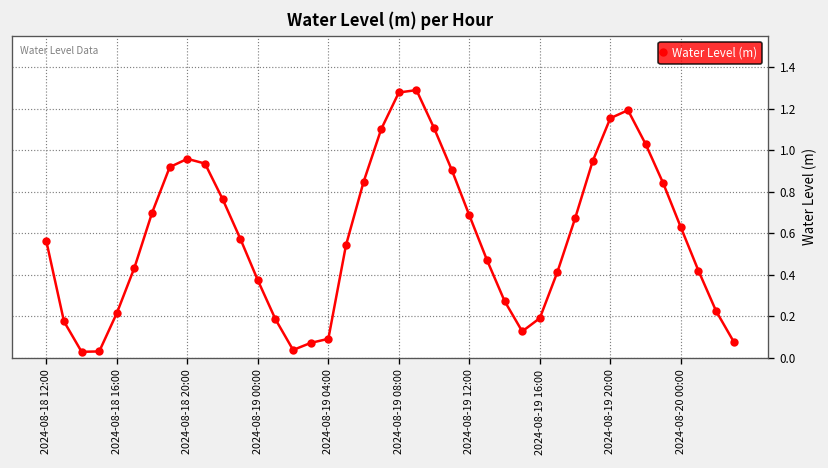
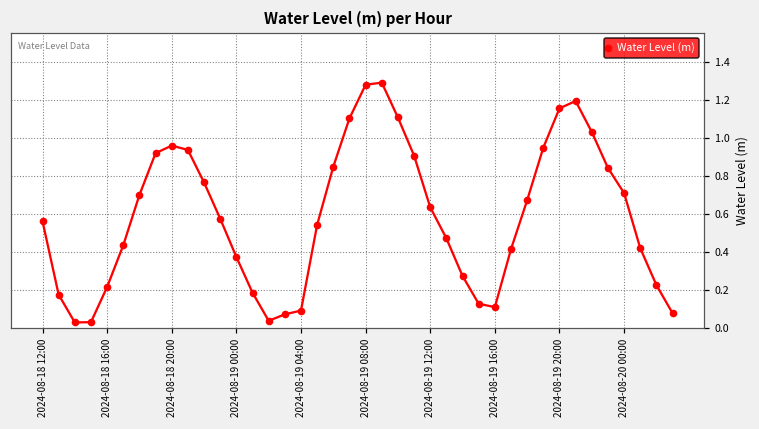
2024-08-19 12:00: 0.69 -> 0.63
2024-08-19 16:00: 0.19 -> 0.11
2024-08-20 00:00: 0.63 -> 0.71
